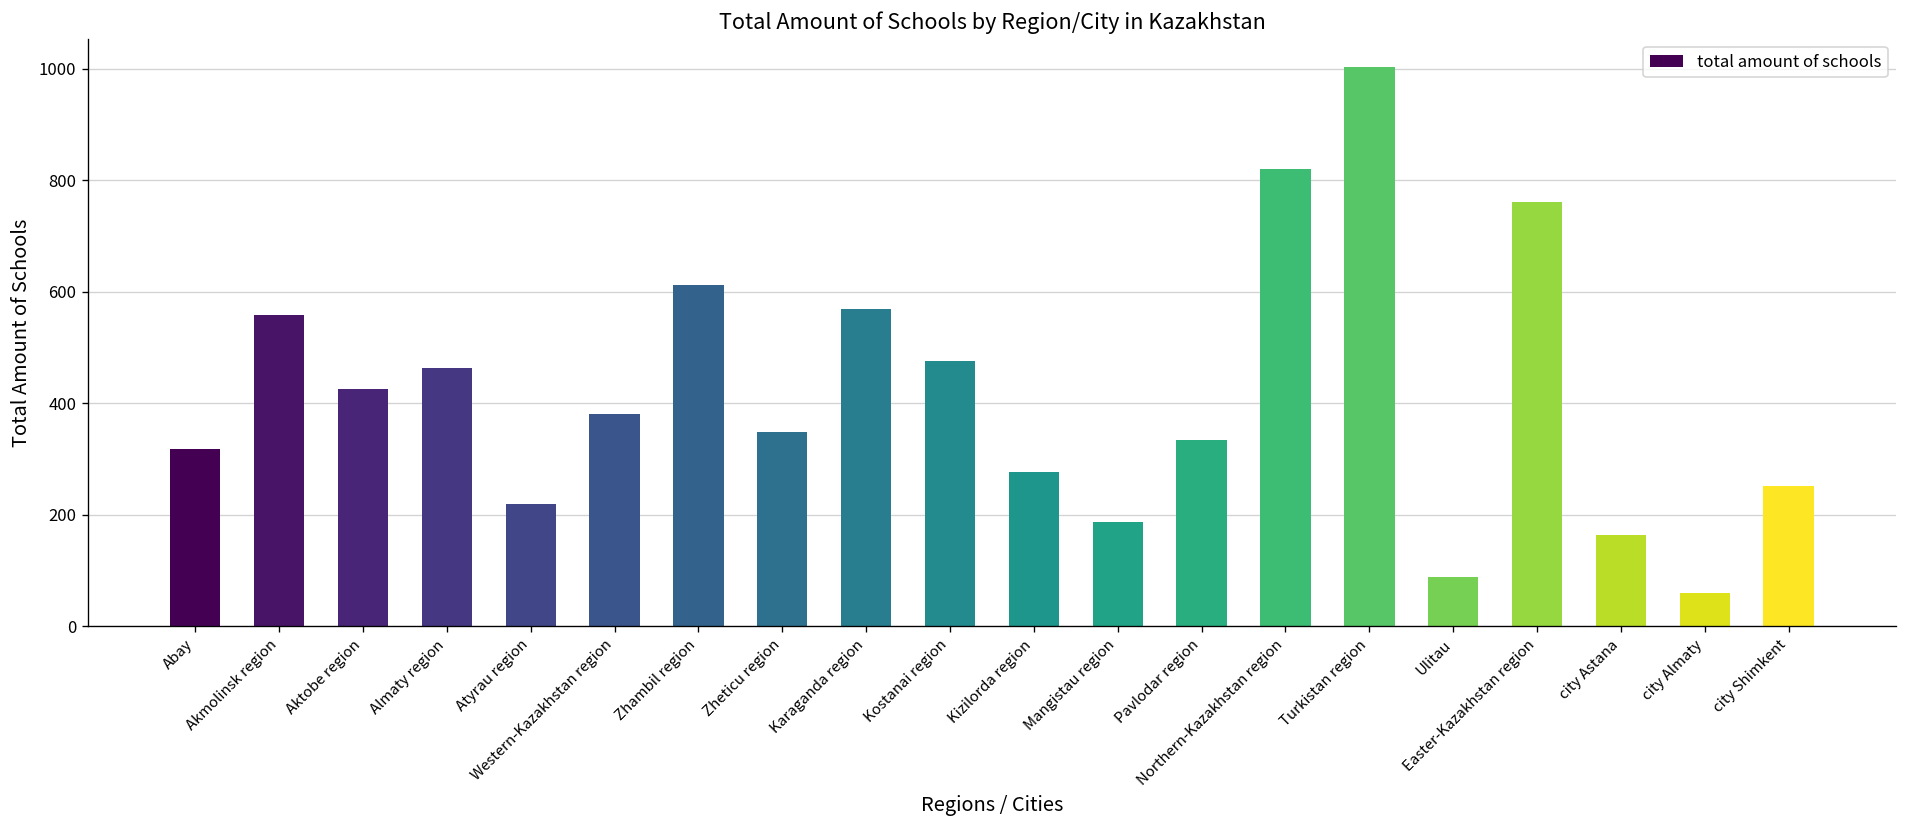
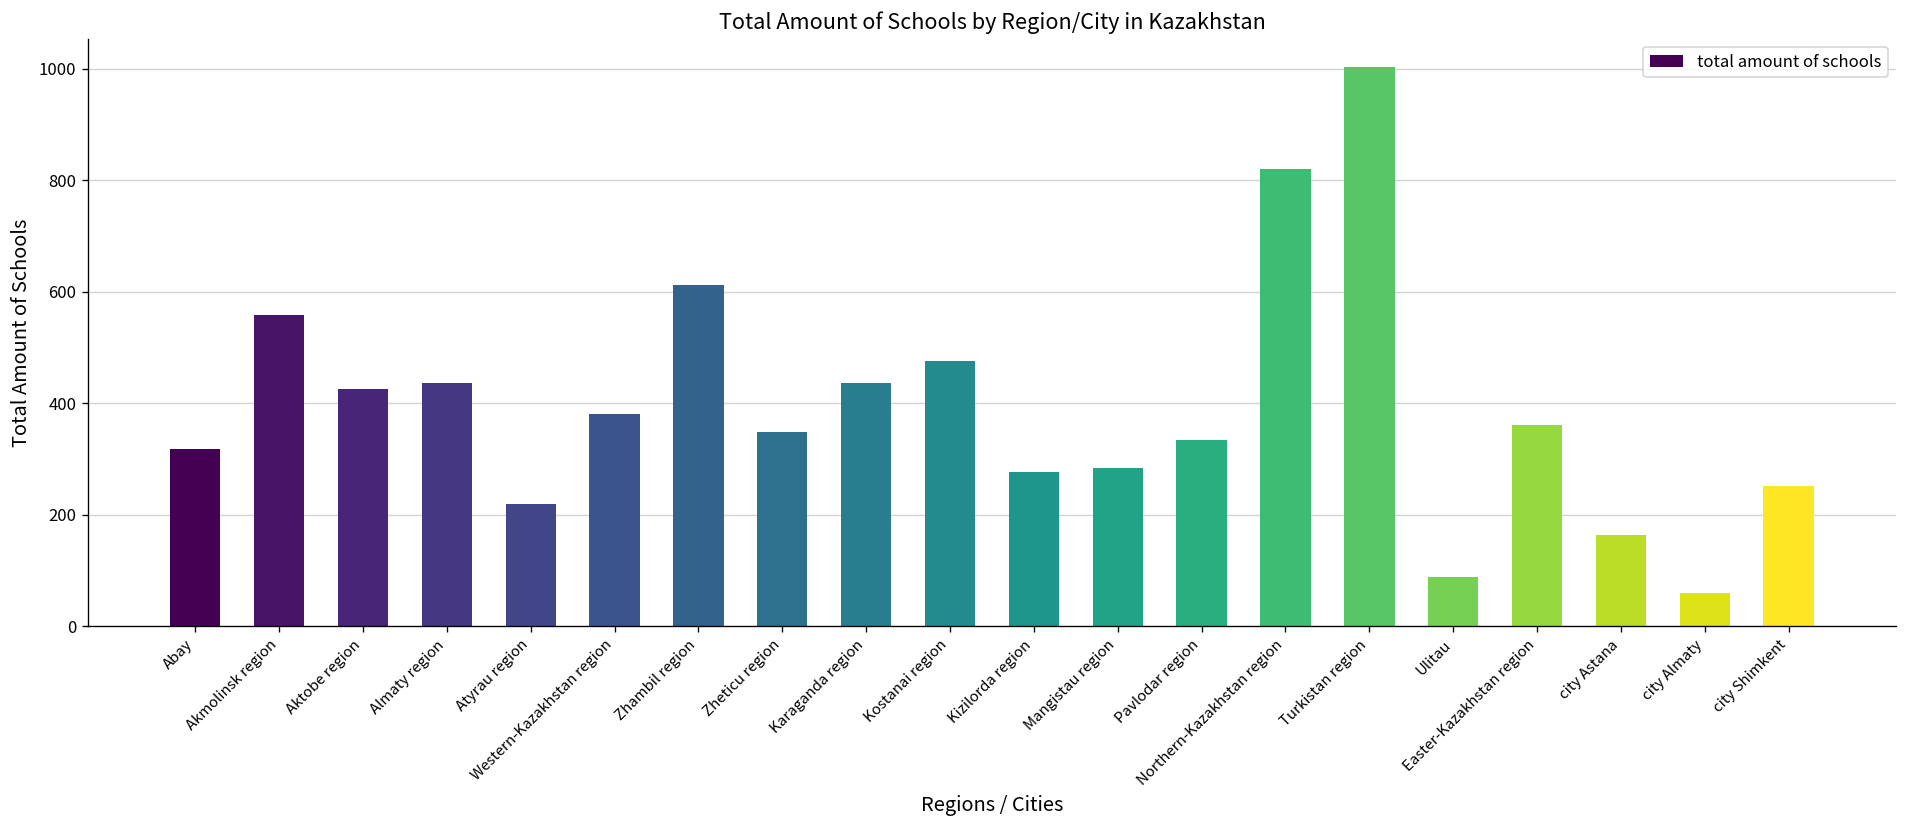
Almaty region: 460 -> 440
Karaganda region: 570 -> 440
Mangistau region: 190 -> 280
Easter-Kazakhstan region: 760 -> 360
